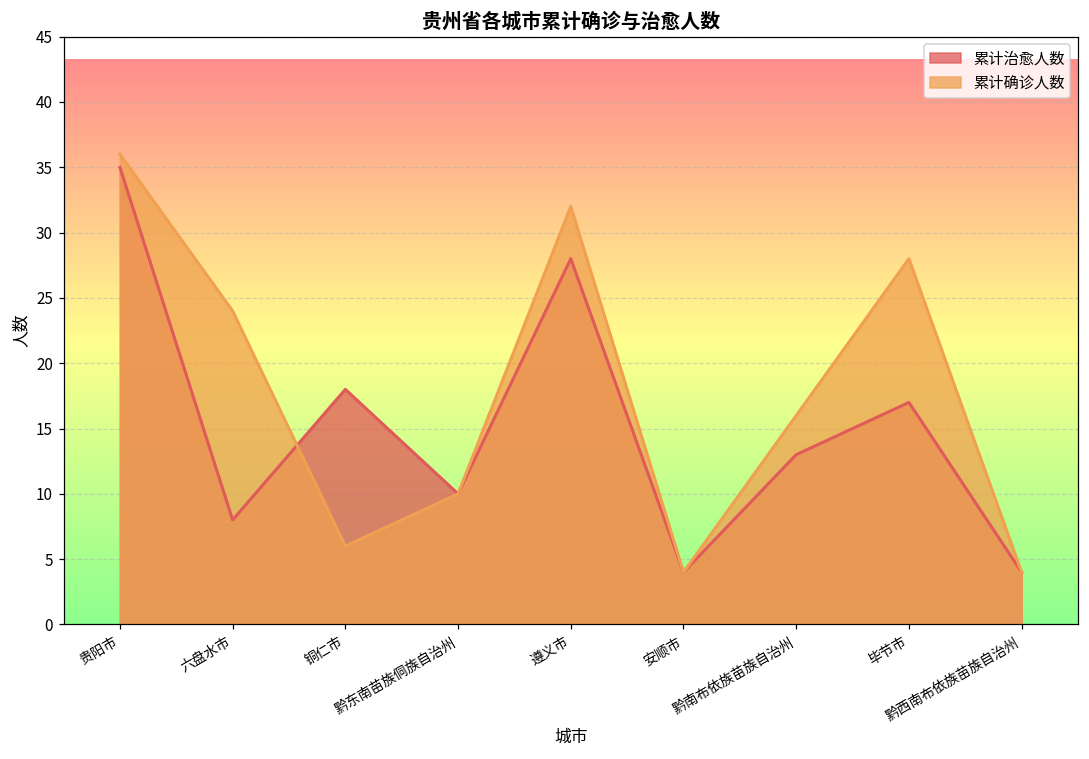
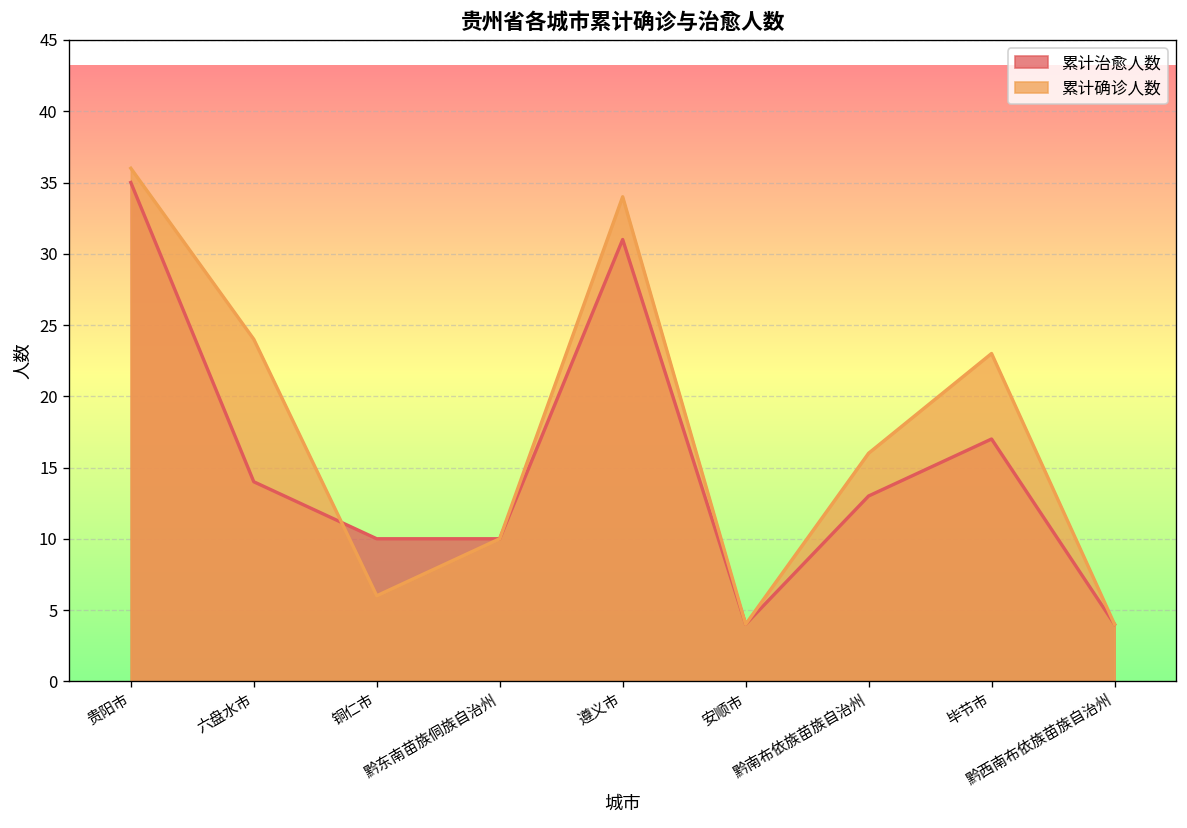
累计治愈人数, 六盘水市: 8 -> 14
累计治愈人数, 铜仁市: 18 -> 10
累计治愈人数, 遵义市: 28 -> 31
累计确诊人数, 遵义市: 32 -> 34
累计确诊人数, 毕节市: 28 -> 23
